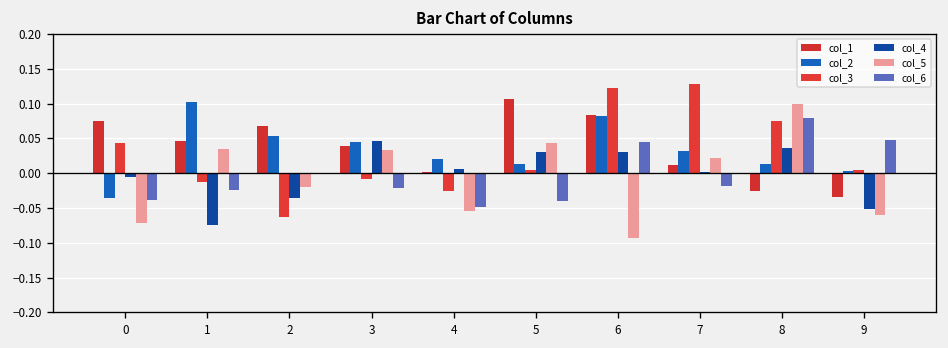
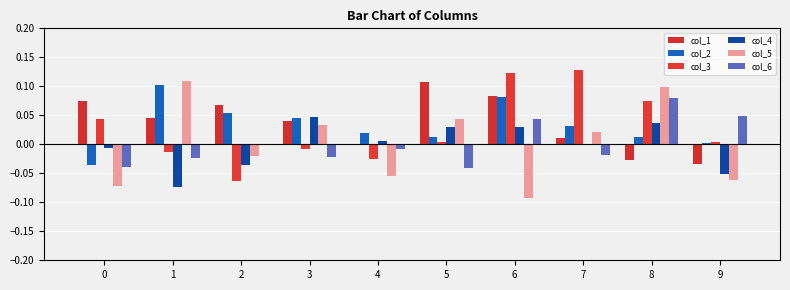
col_5, 1: 0.04 -> 0.11
col_6, 4: -0.05 -> -0.01
